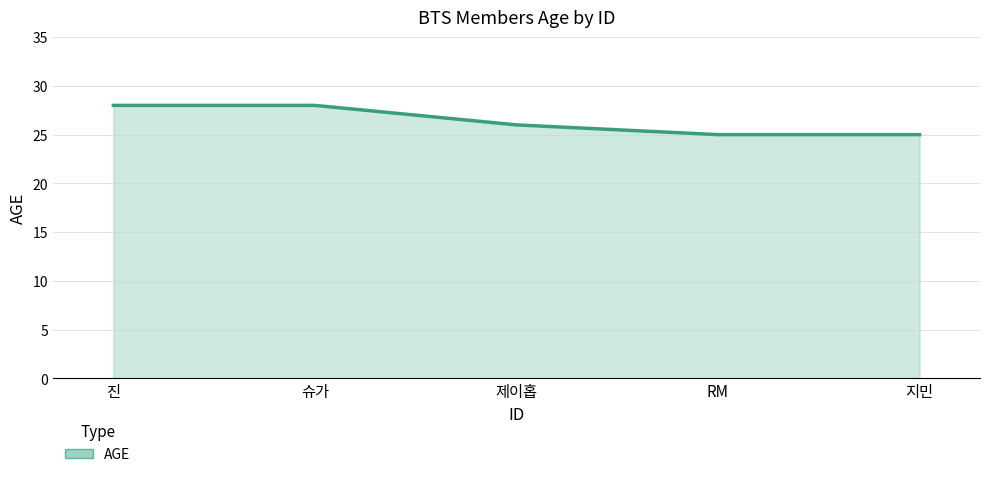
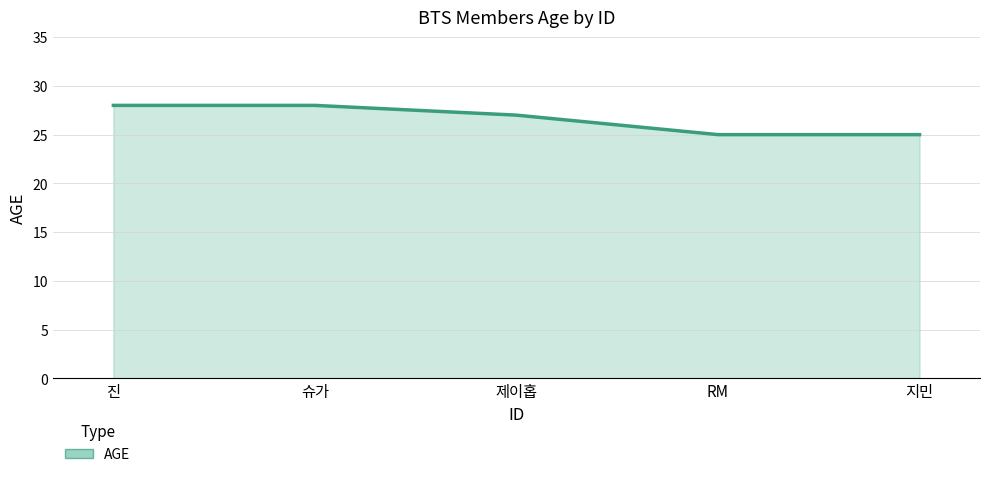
제이홉: 26 -> 27
